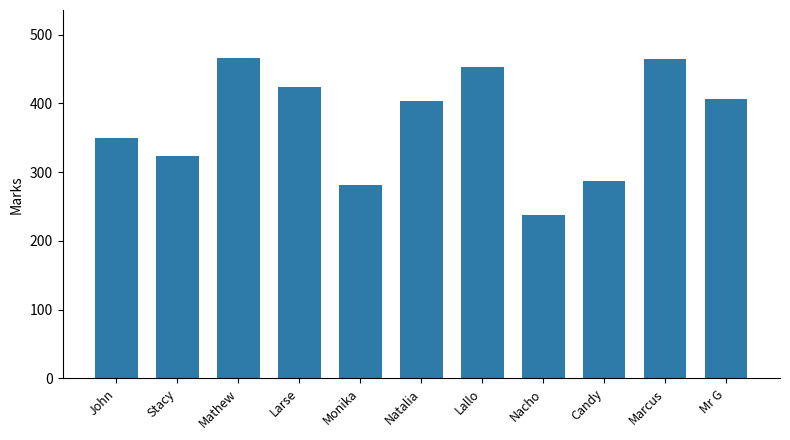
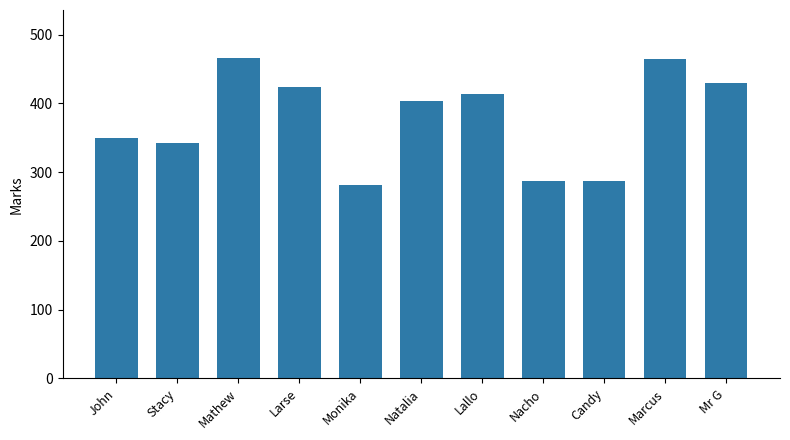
Stacy: 320 -> 340
Lallo: 450 -> 410
Nacho: 240 -> 290
Mr G: 410 -> 430
